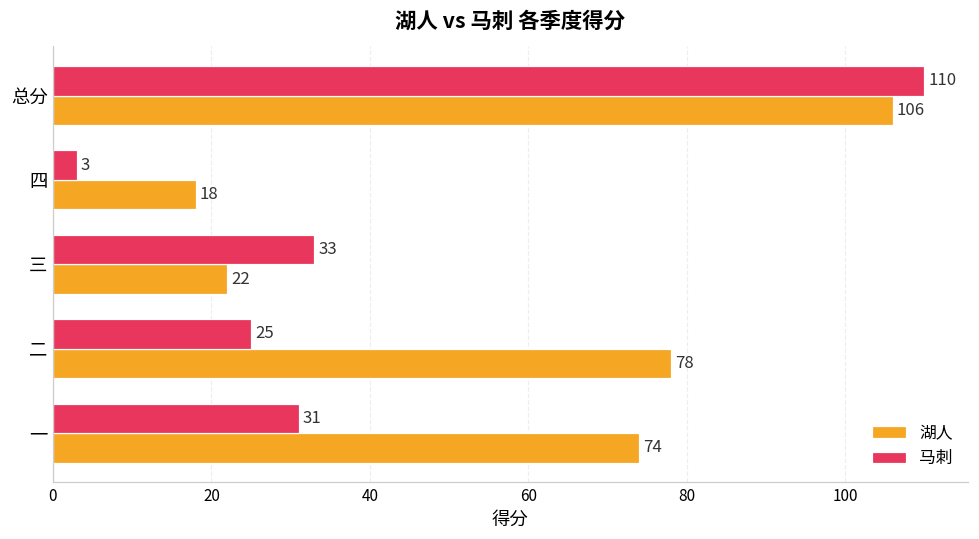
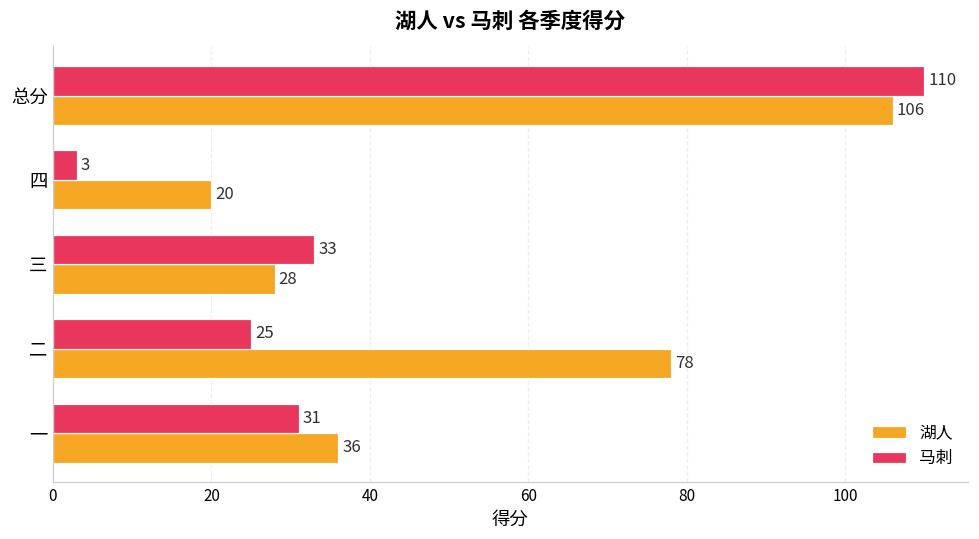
湖人, 四: 18 -> 20
湖人, 三: 22 -> 28
湖人, 一: 74 -> 36
